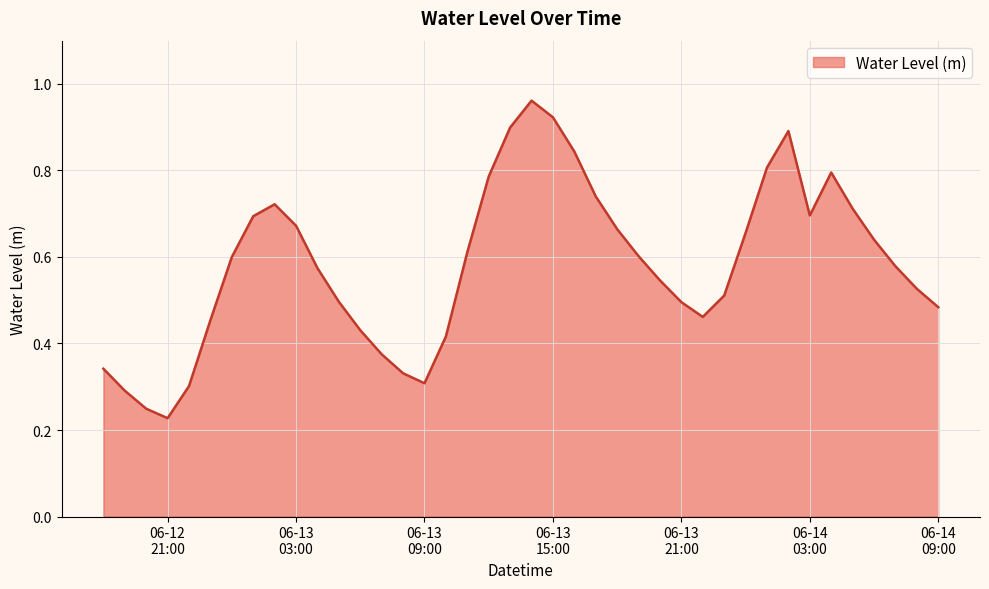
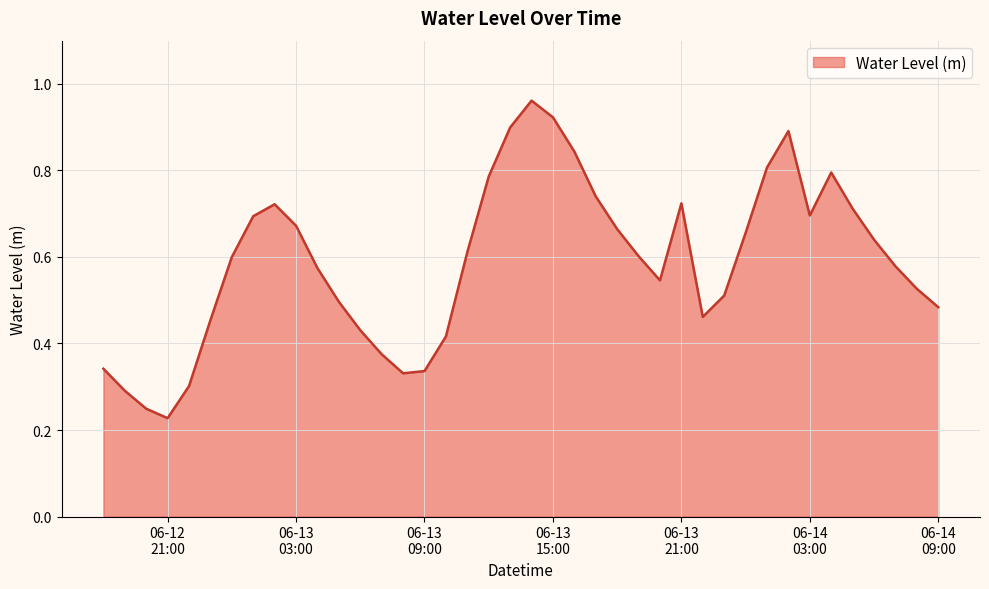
06-13 09:00: 0.31 -> 0.34
06-13 21:00: 0.50 -> 0.72
